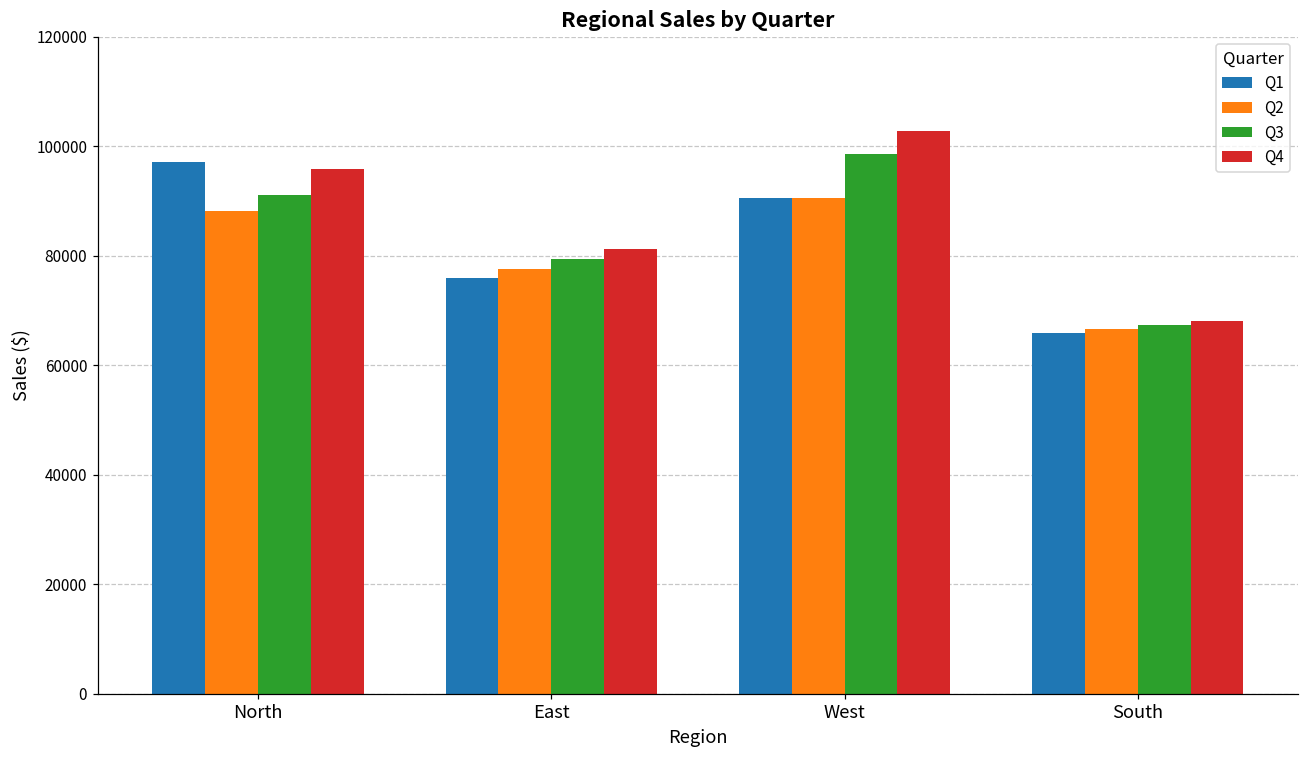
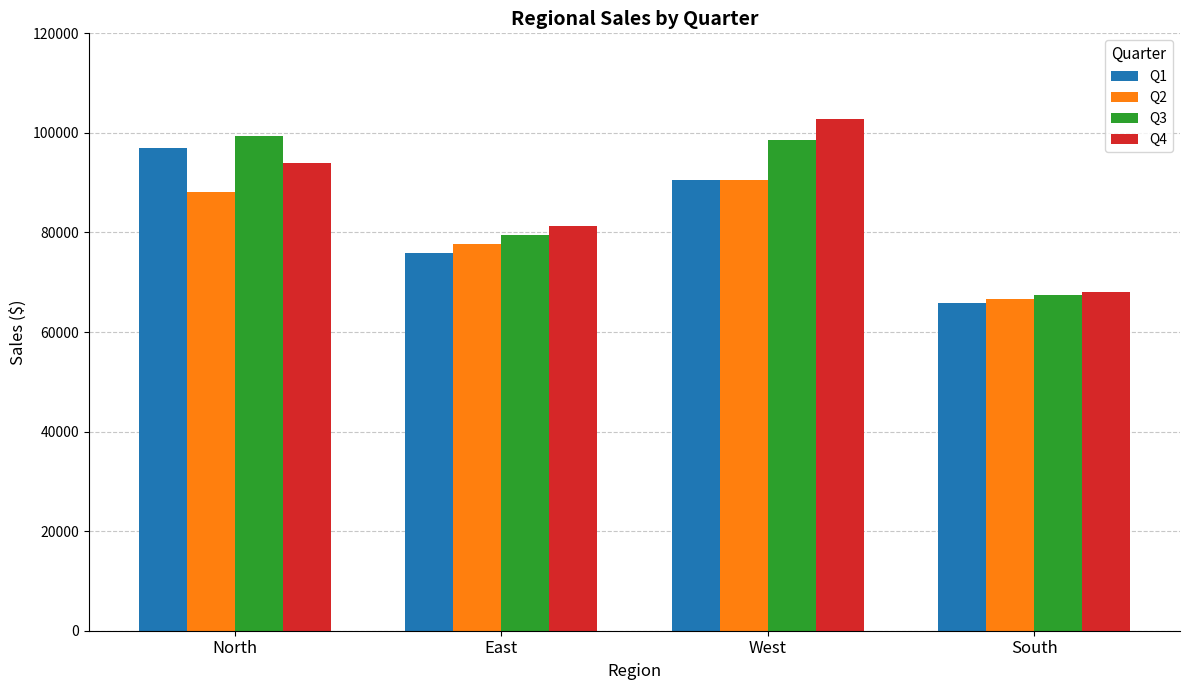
Q3, North: 91000 -> 99000
Q4, North: 96000 -> 94000
